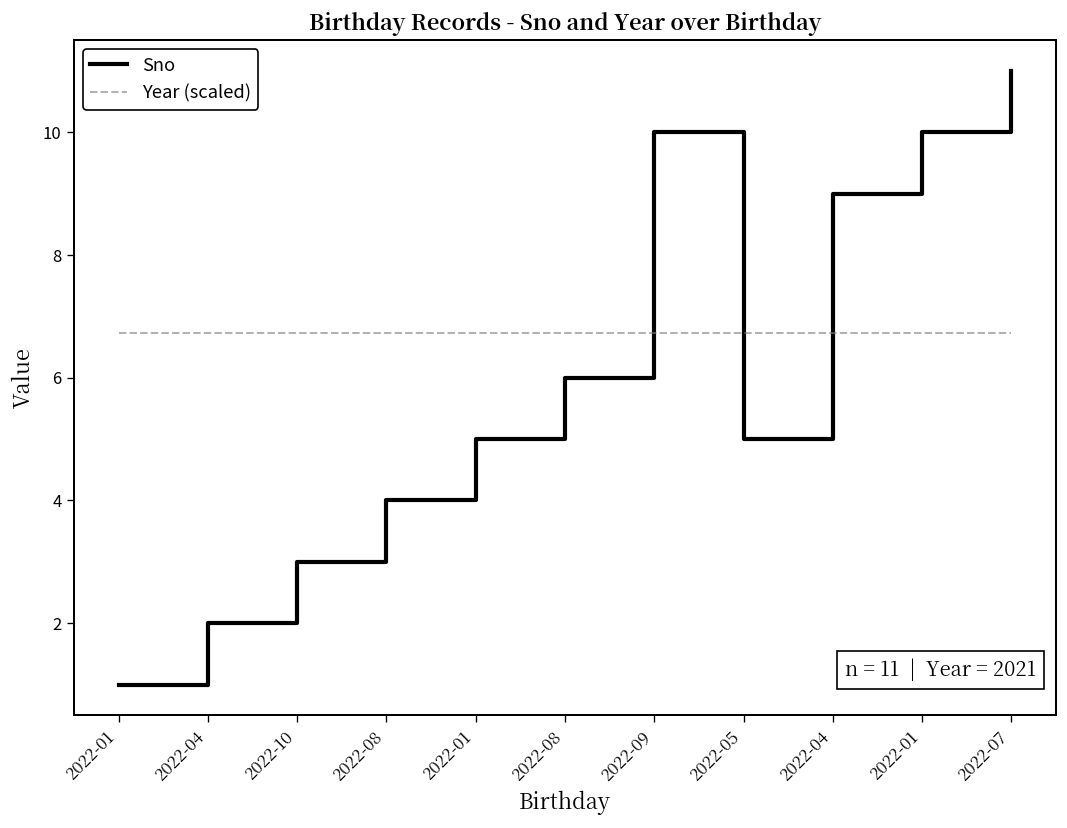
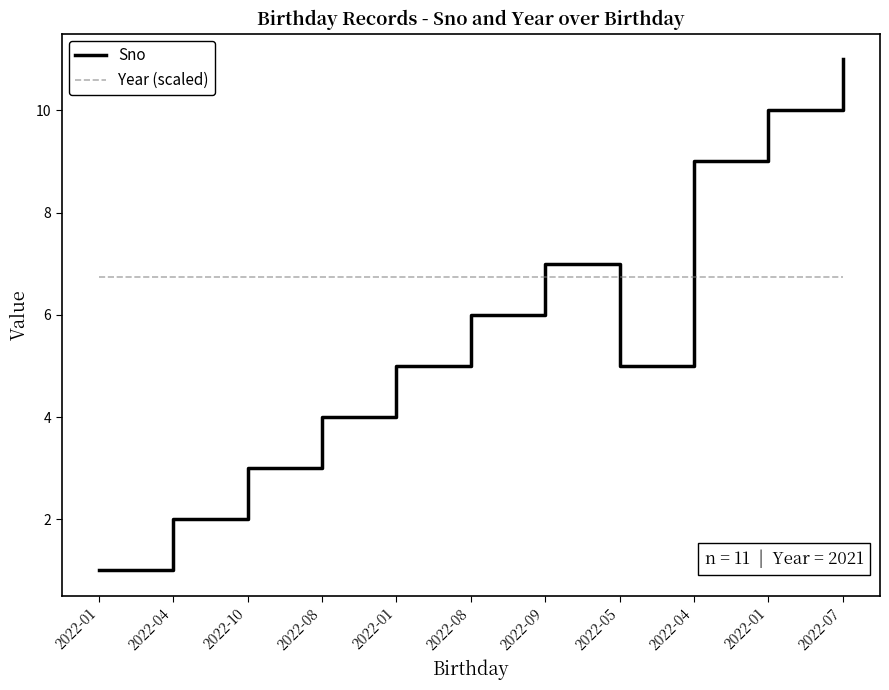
Sno, 2022-09: 10 -> 7
